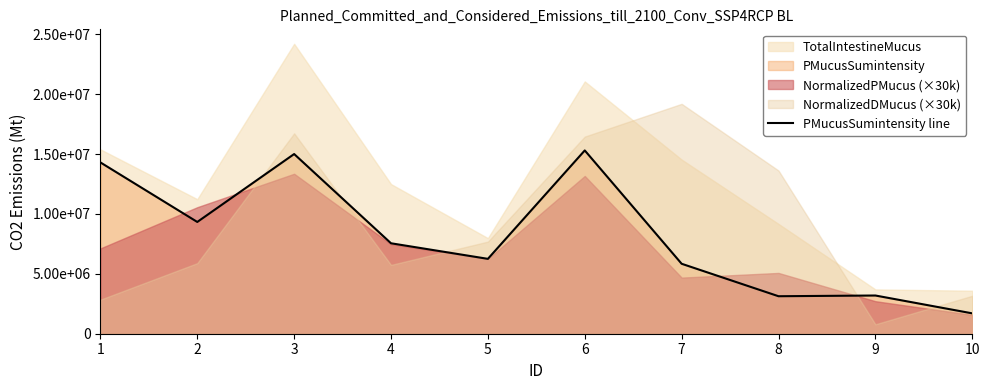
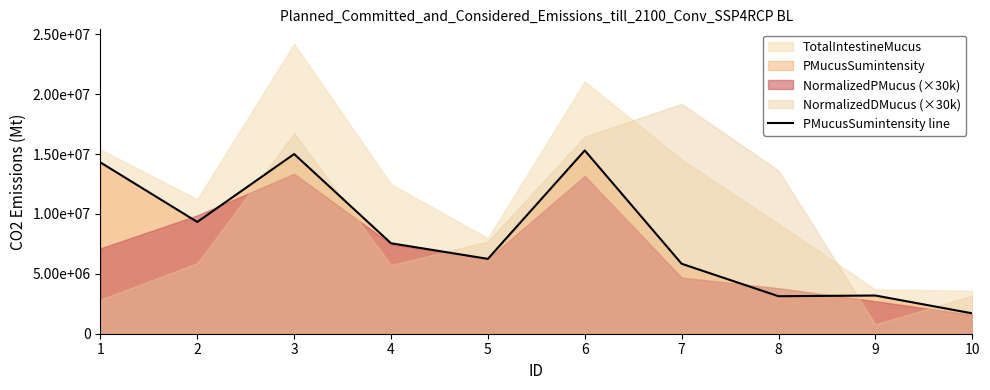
NormalizedPMucus (×30k), 2: 10600000 -> 9900000
NormalizedPMucus (×30k), 8: 5100000 -> 3800000
